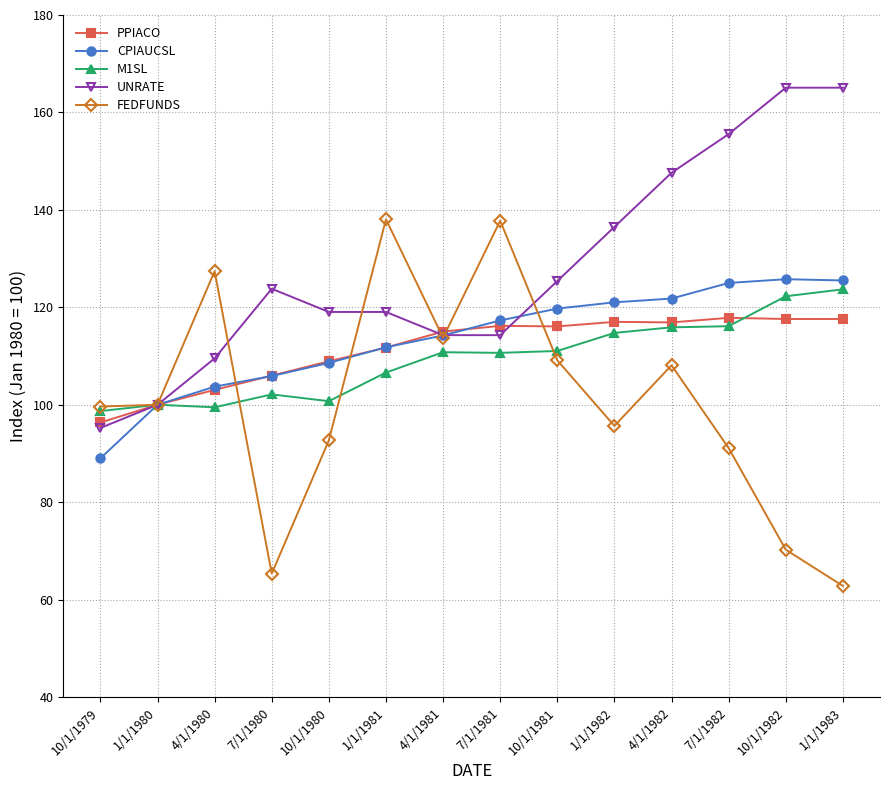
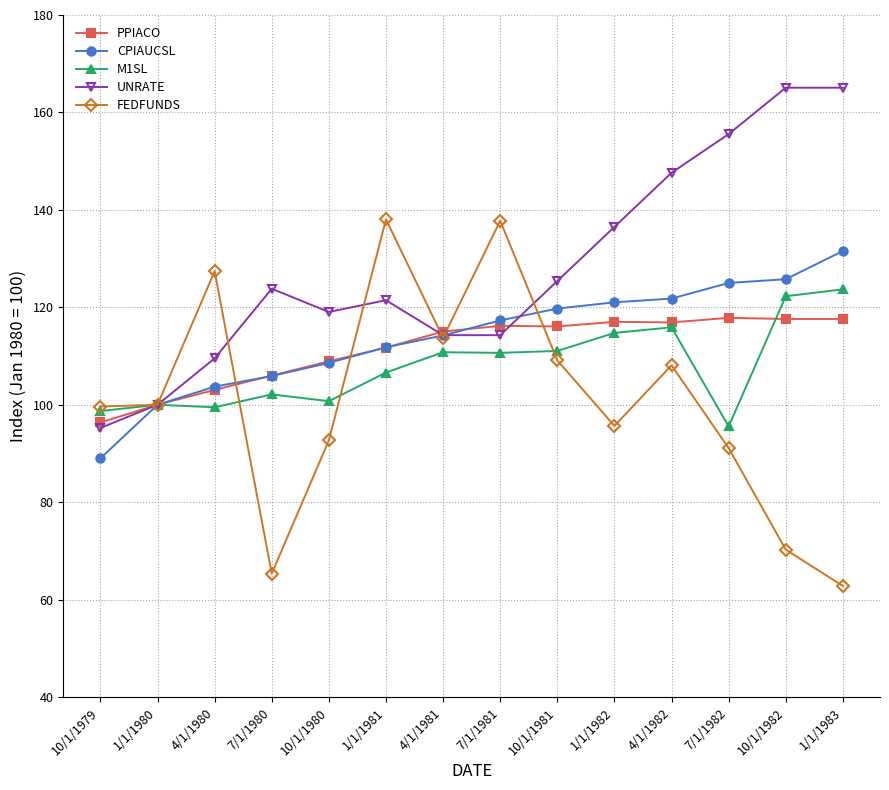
UNRATE, 1/1/1981: 119 -> 121
M1SL, 7/1/1982: 116 -> 96
CPIAUCSL, 1/1/1983: 126 -> 132
